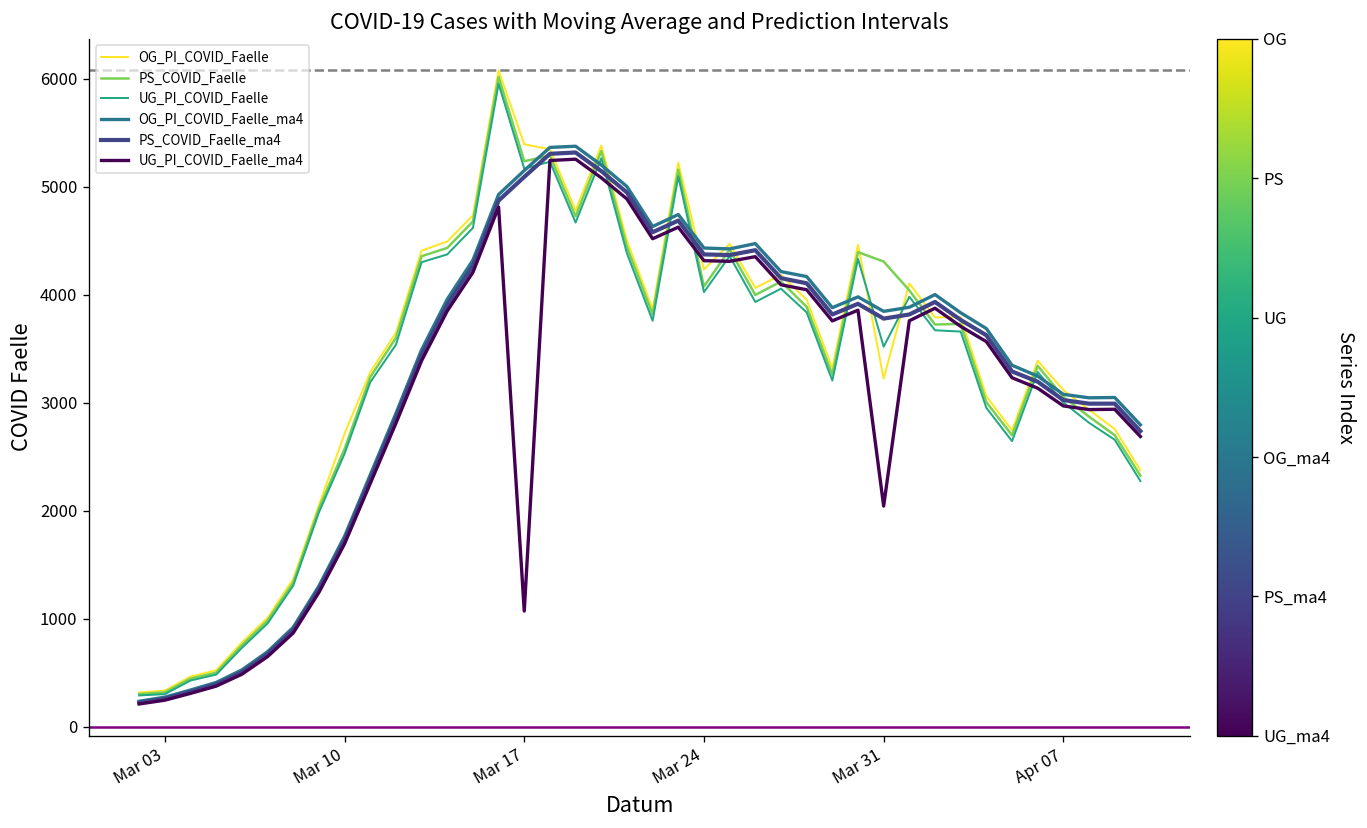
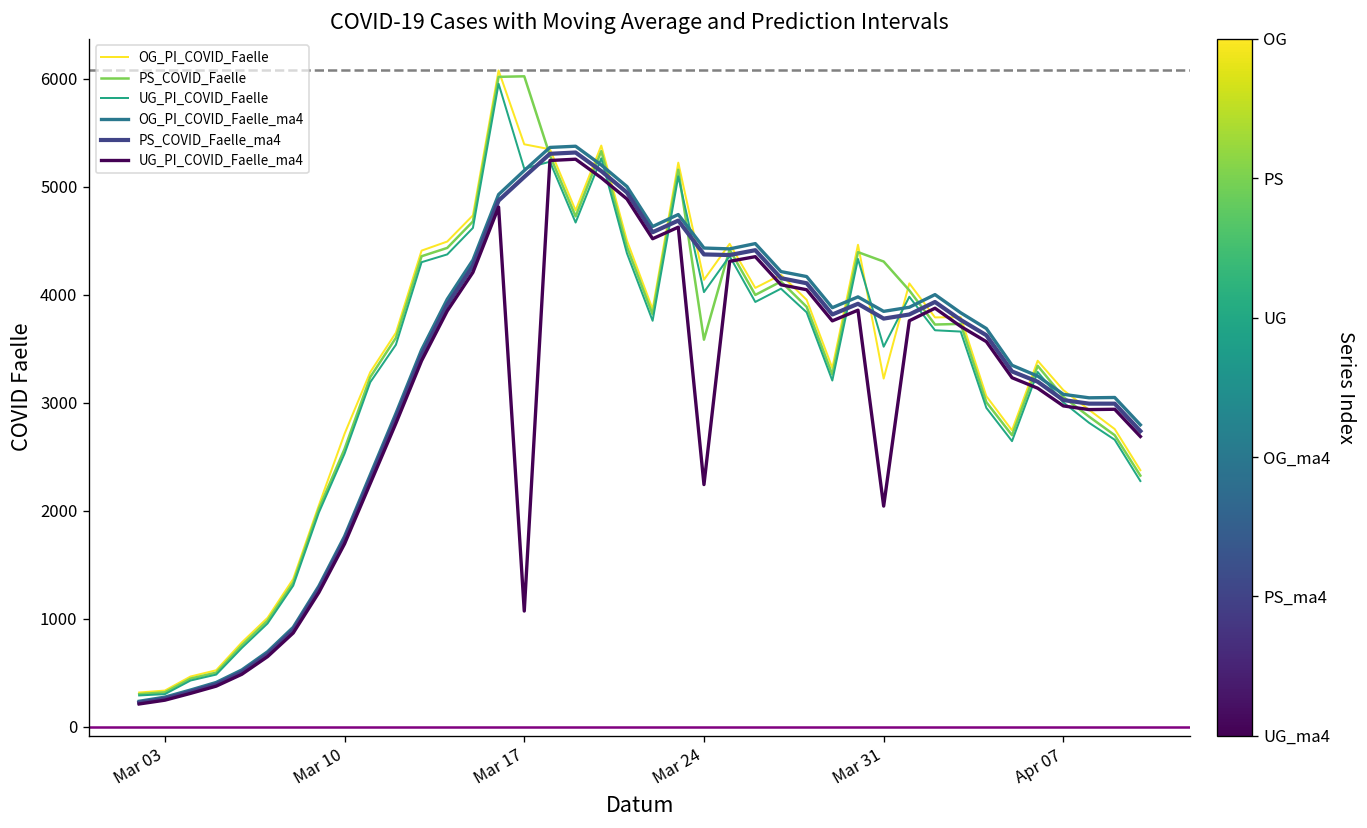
PS_COVID_Faelle, Mar 17: 5200 -> 6000
OG_PI_COVID_Faelle, Mar 24: 4200 -> 4100
PS_COVID_Faelle, Mar 24: 4100 -> 3600
UG_PI_COVID_Faelle_ma4, Mar 24: 4300 -> 2200
